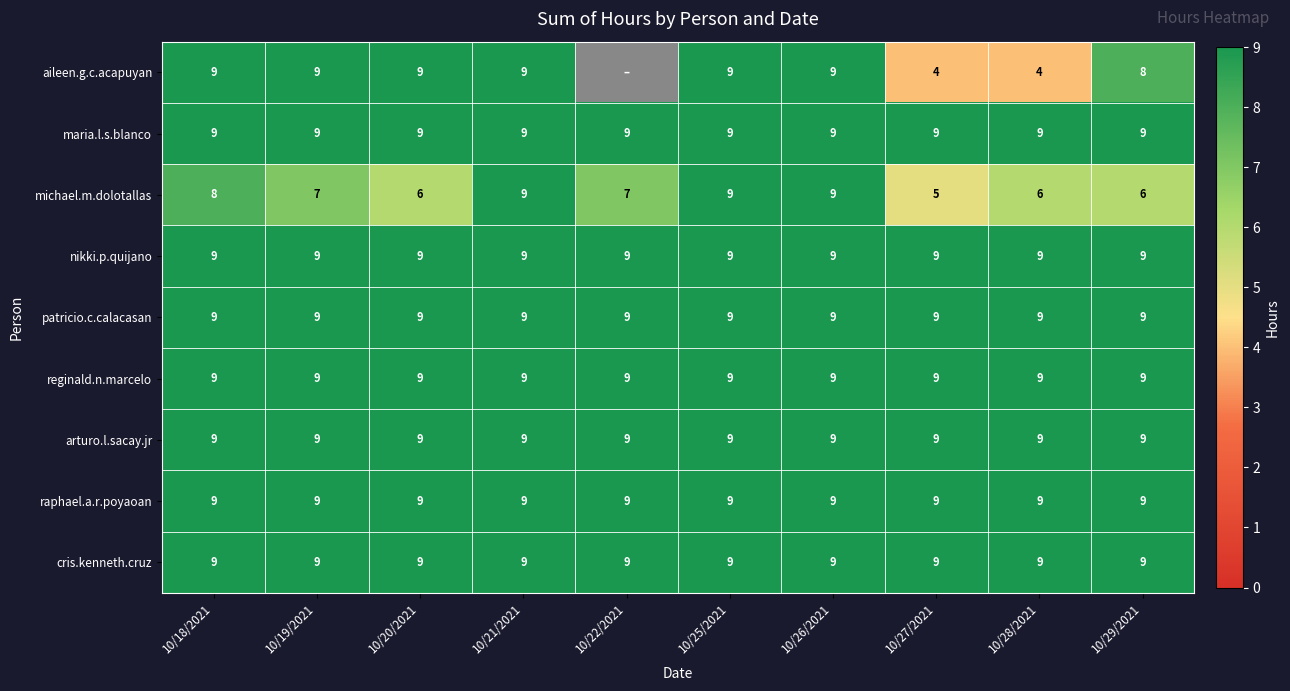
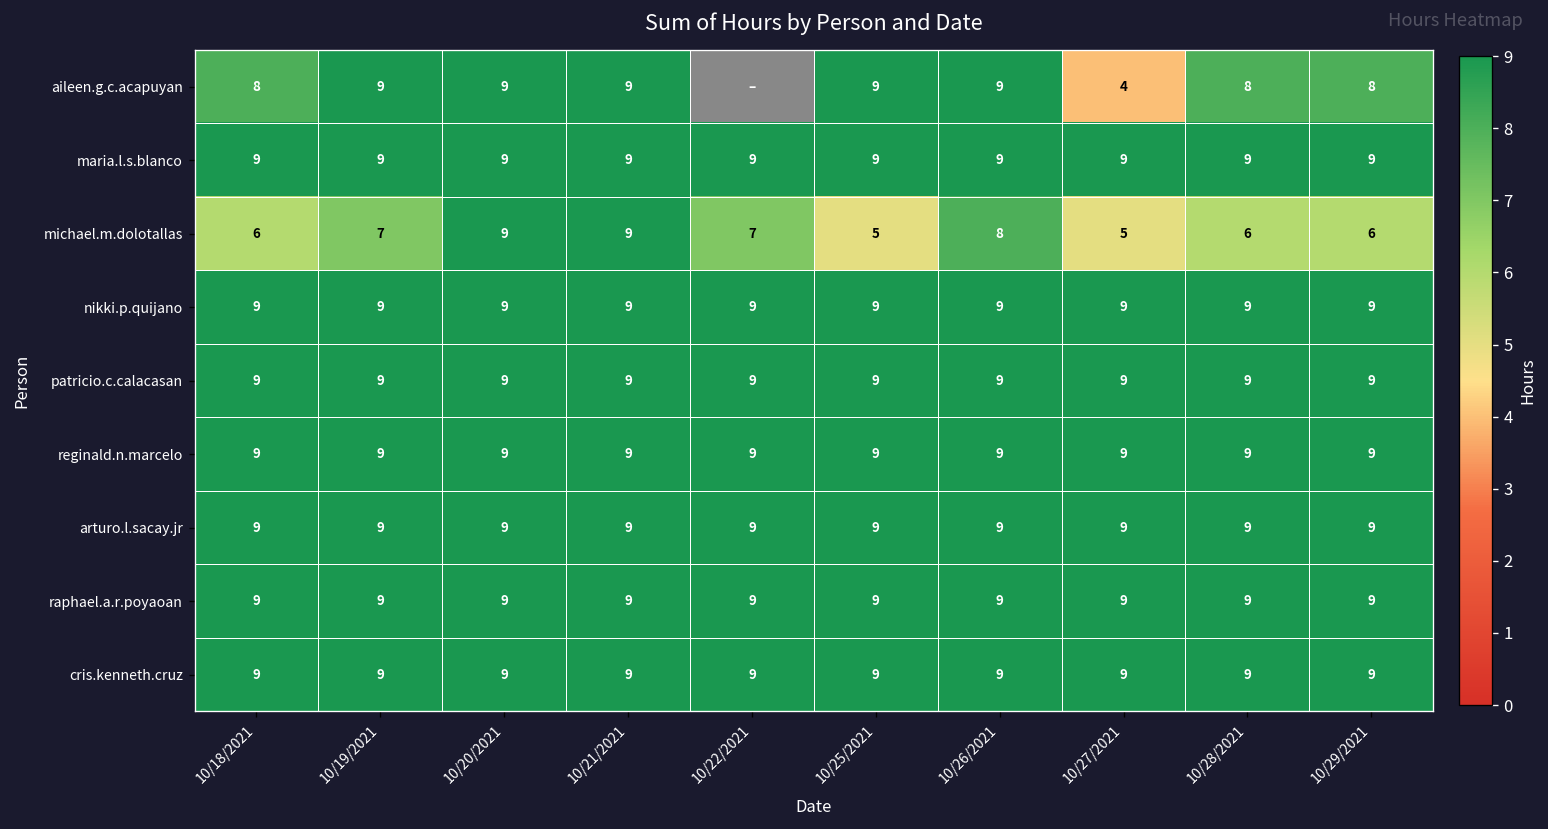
aileen.g.c.acapuyan, 10/18/2021: 9 -> 8
aileen.g.c.acapuyan, 10/28/2021: 4 -> 8
michael.m.dolotallas, 10/18/2021: 8 -> 6
michael.m.dolotallas, 10/20/2021: 6 -> 9
michael.m.dolotallas, 10/25/2021: 9 -> 5
michael.m.dolotallas, 10/26/2021: 9 -> 8
